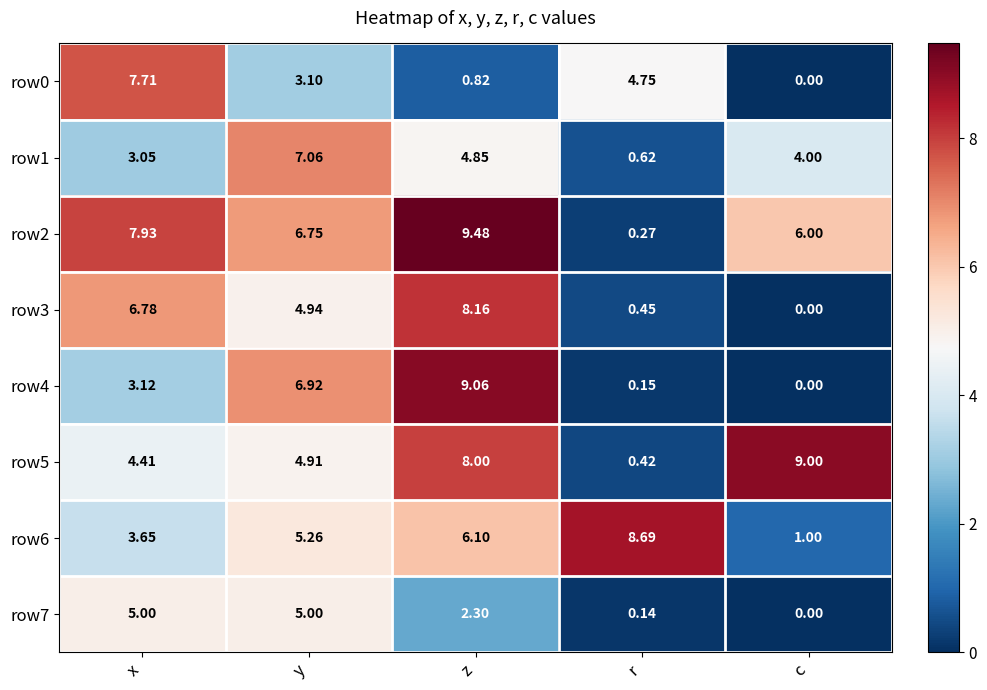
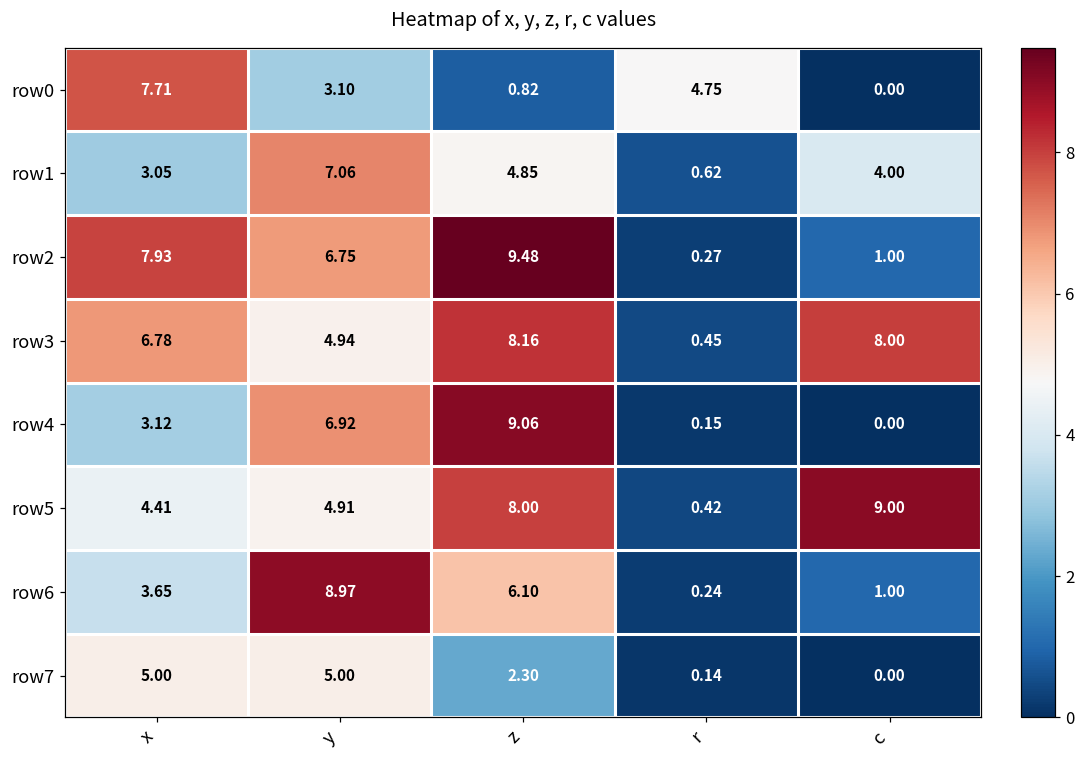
row2, c: 6.00 -> 1.00
row3, c: 0.00 -> 8.00
row6, y: 5.26 -> 8.97
row6, r: 8.69 -> 0.24
